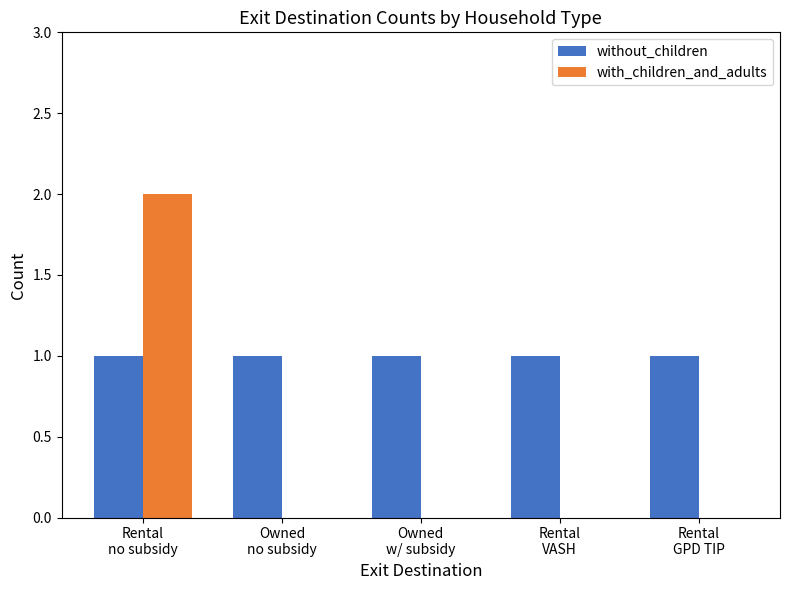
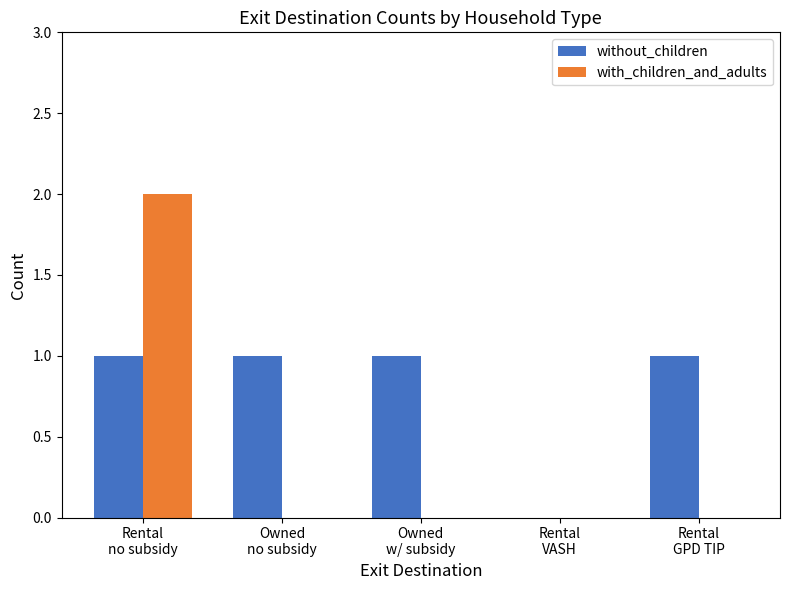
without_children, Rental VASH: 1 -> 0
